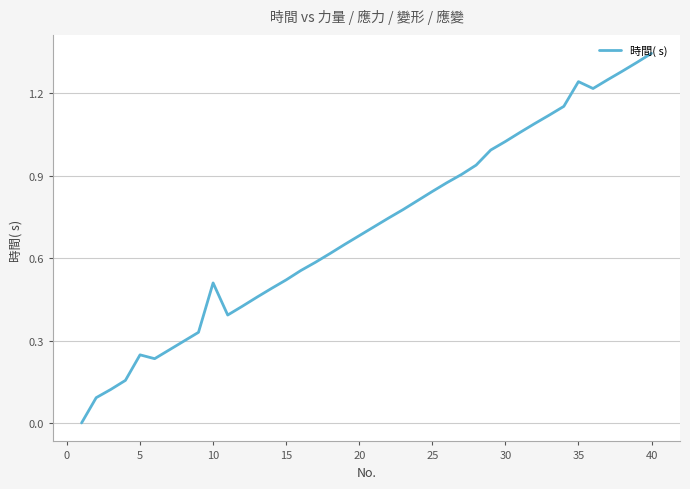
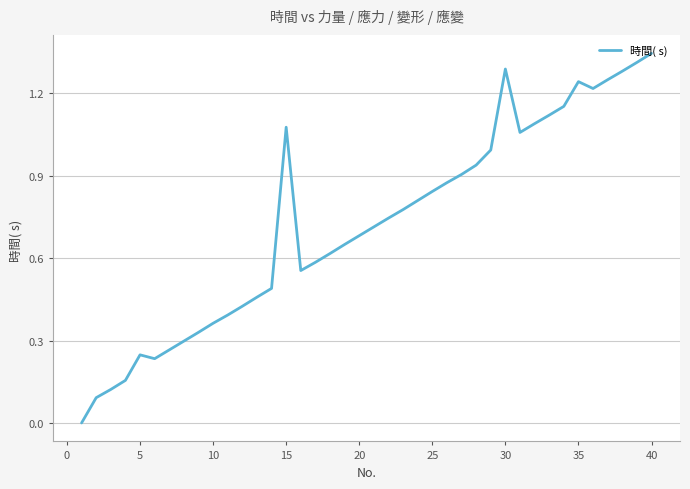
10: 0.51 -> 0.36
15: 0.52 -> 1.08
30: 1.03 -> 1.29
